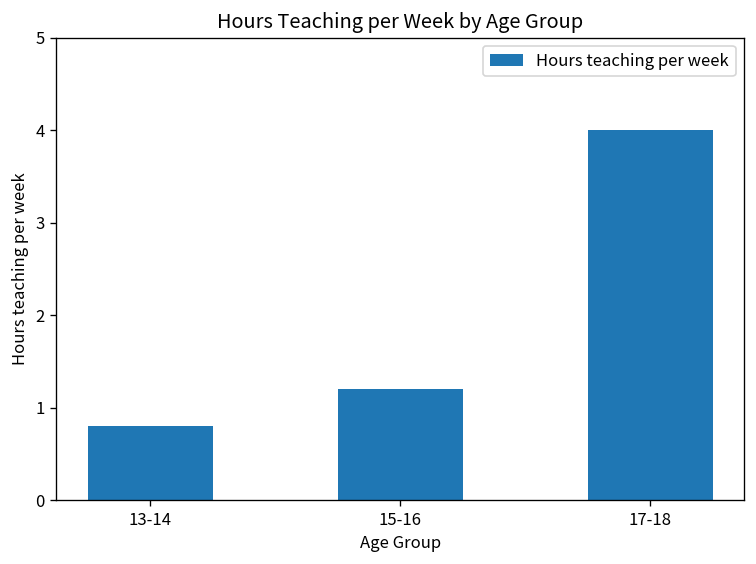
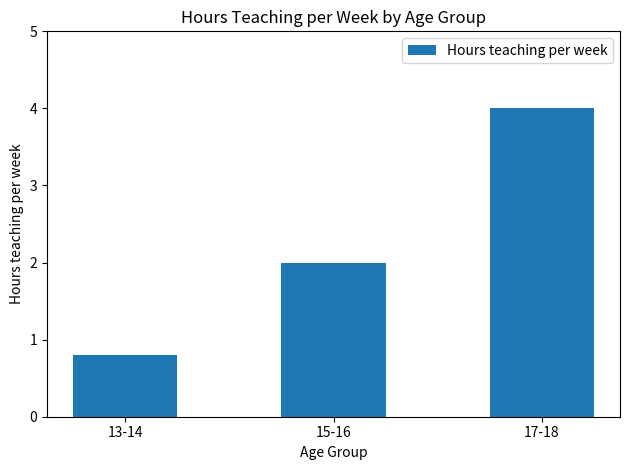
15-16: 1.2 -> 2.0
